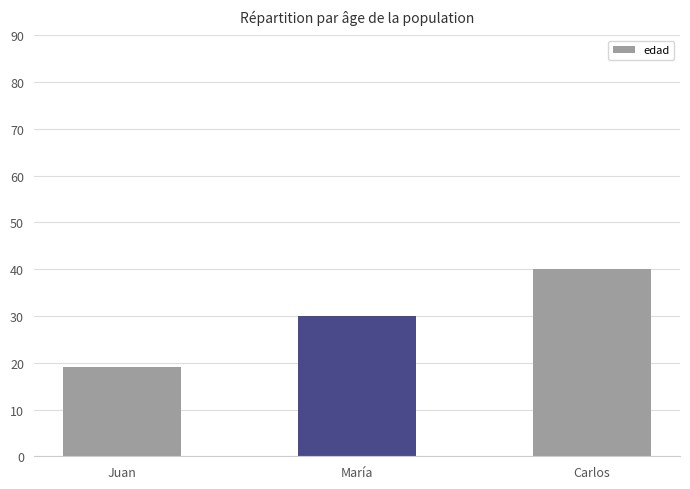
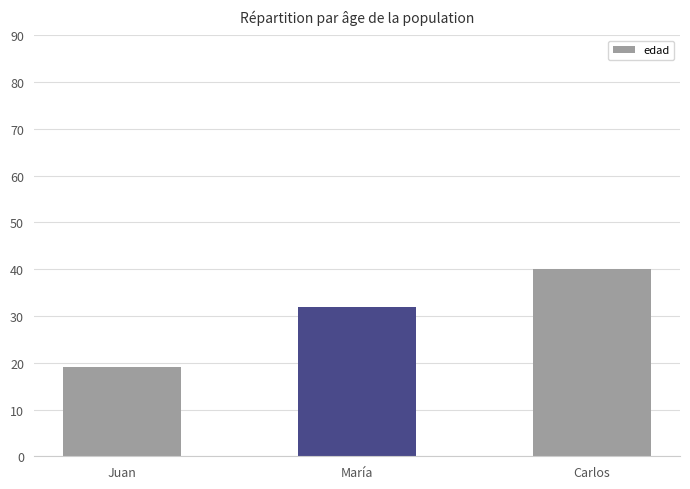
María: 30 -> 32
